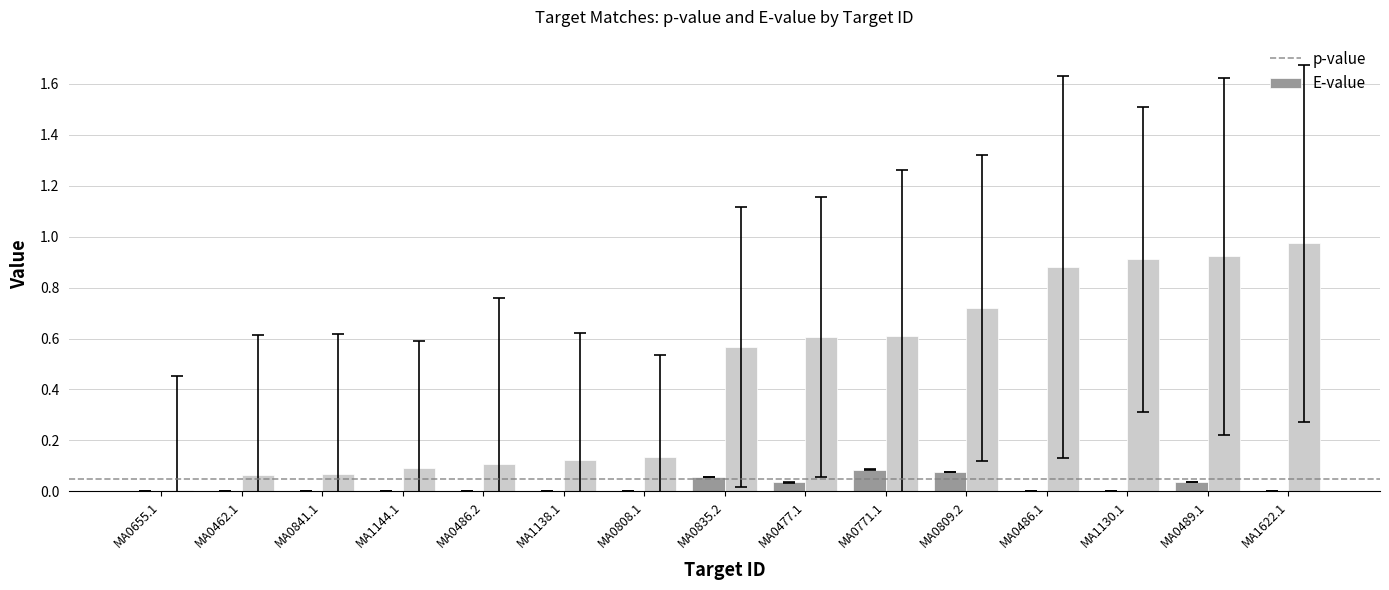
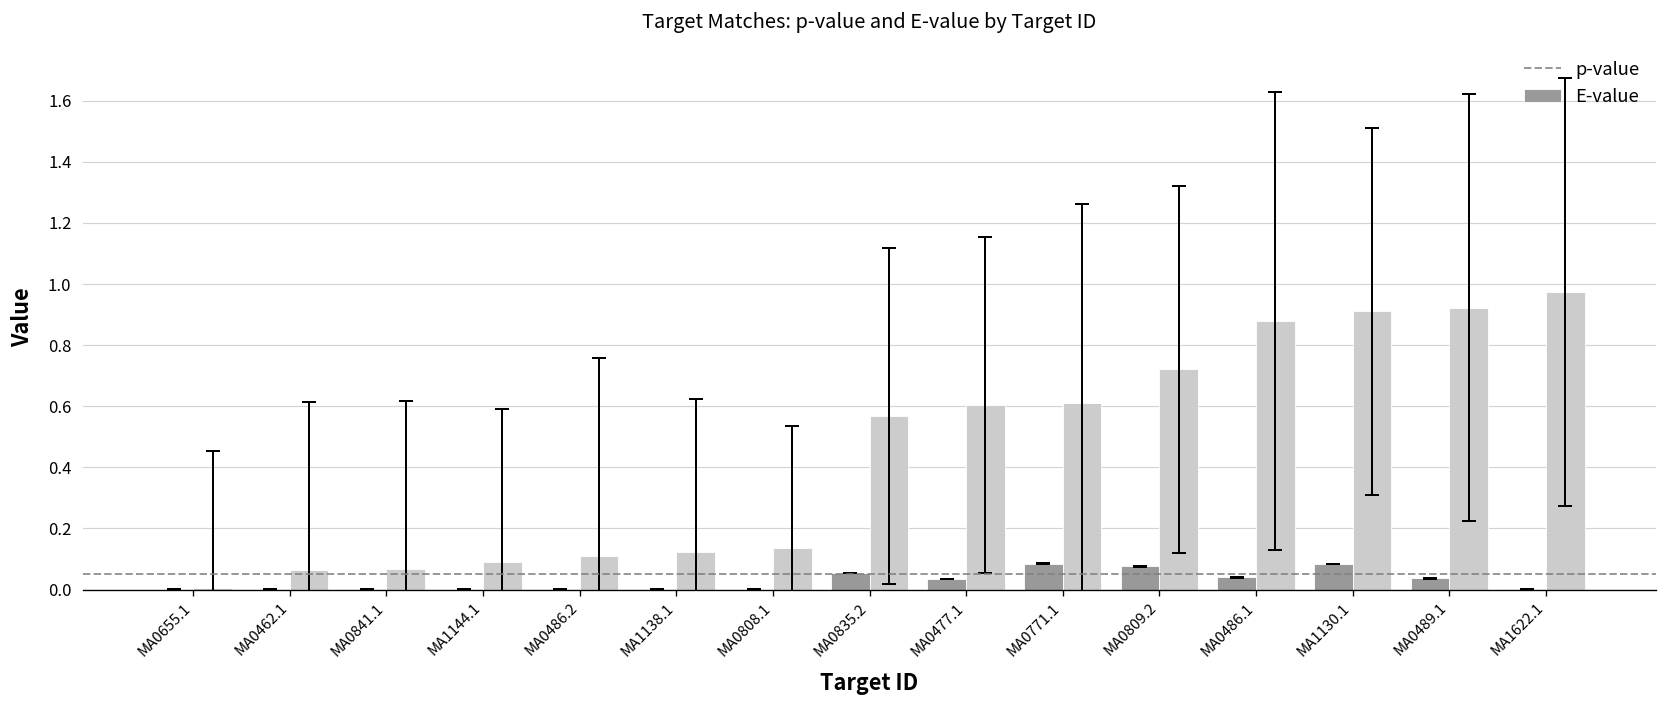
p-value, MA0486.1: 0.00 -> 0.04
p-value, MA1130.1: 0.00 -> 0.08
